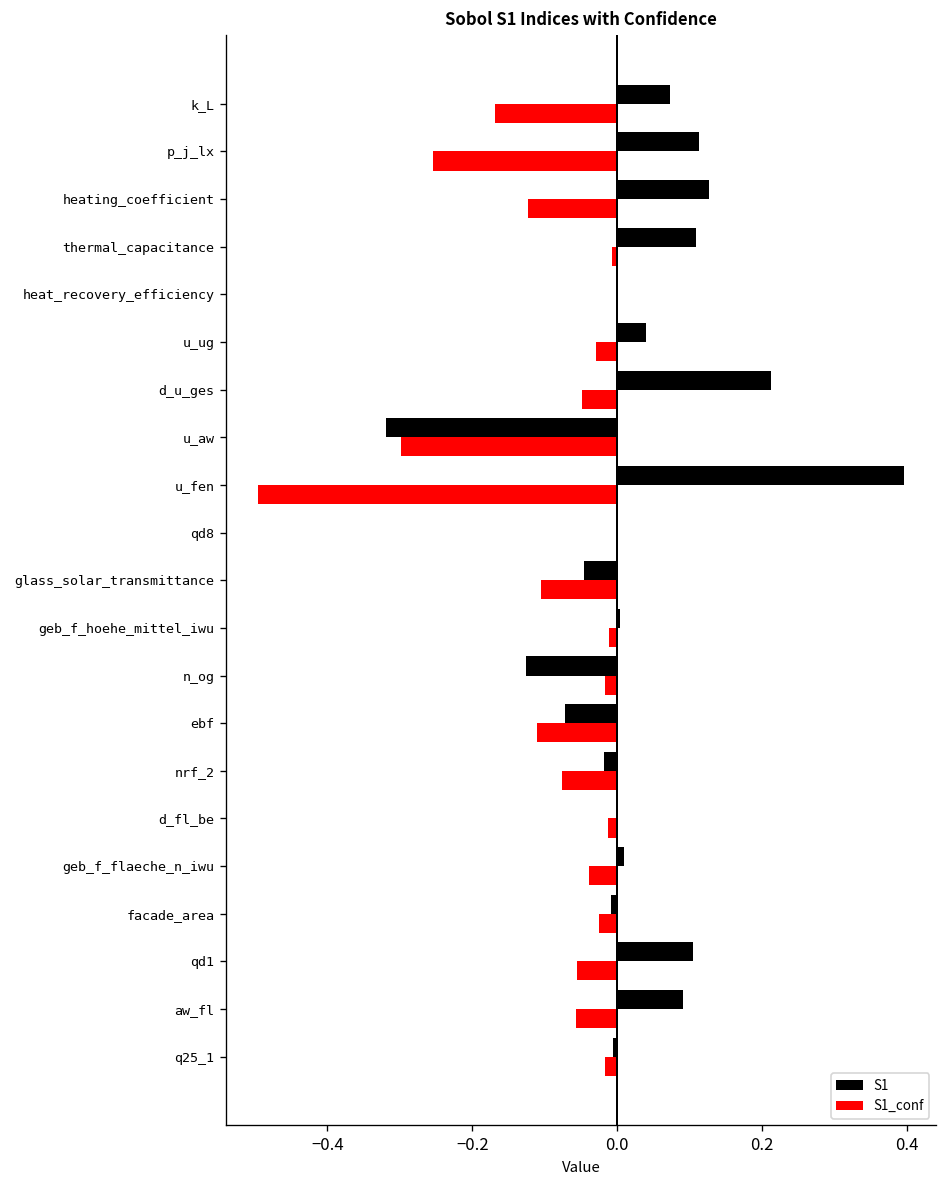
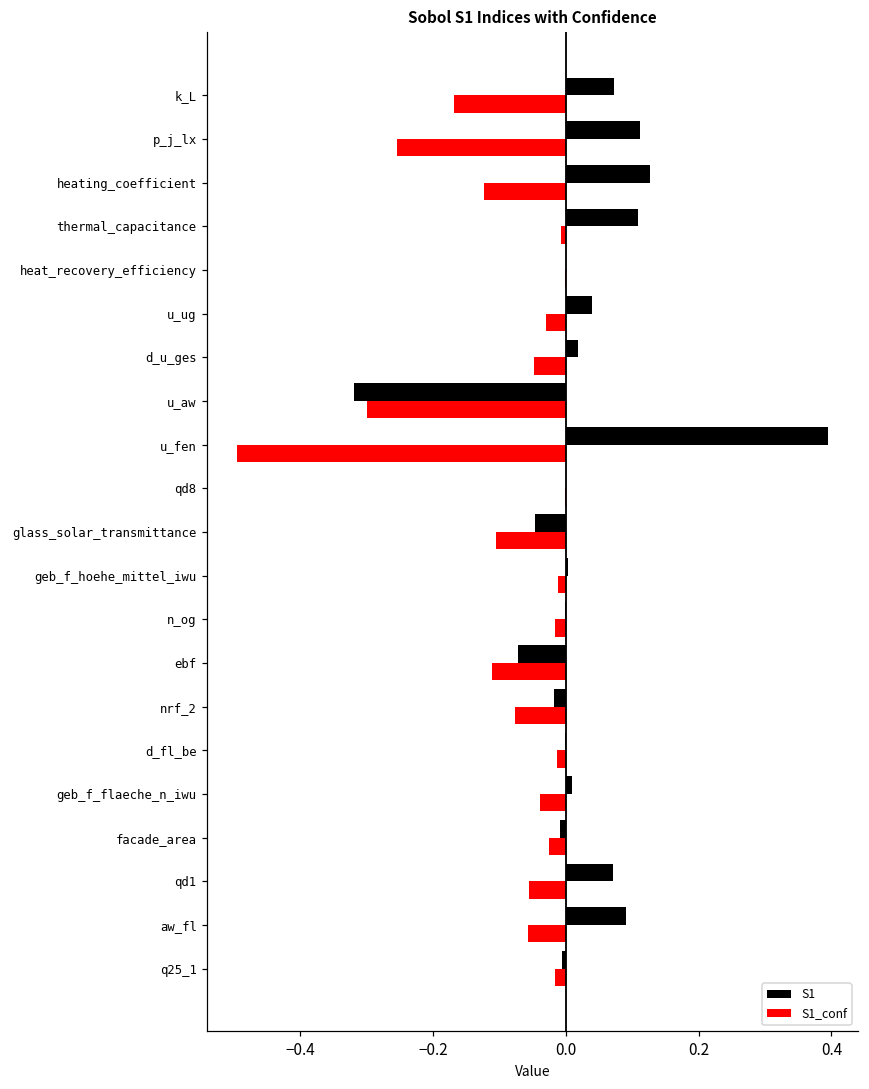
S1, d_u_ges: 0.21 -> 0.02
S1, n_og: -0.13 -> 0.00
S1, qd1: 0.11 -> 0.07
